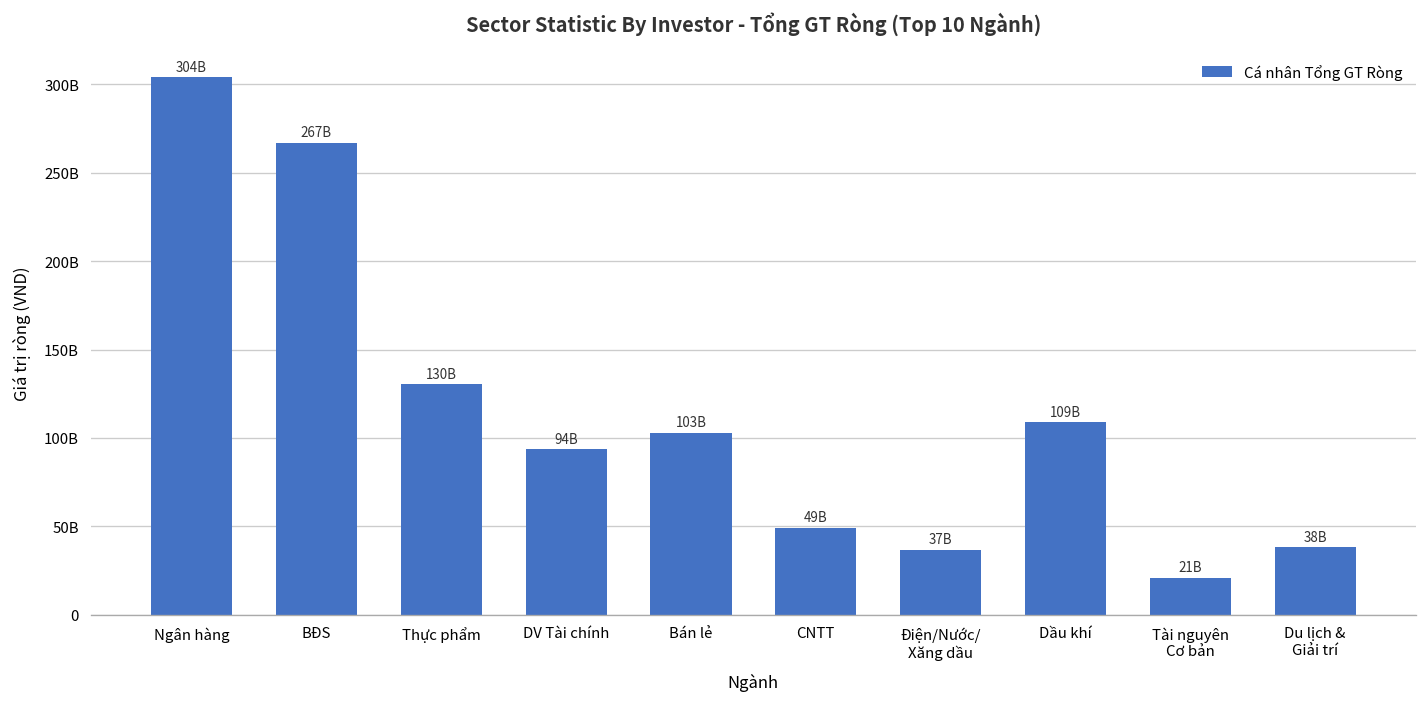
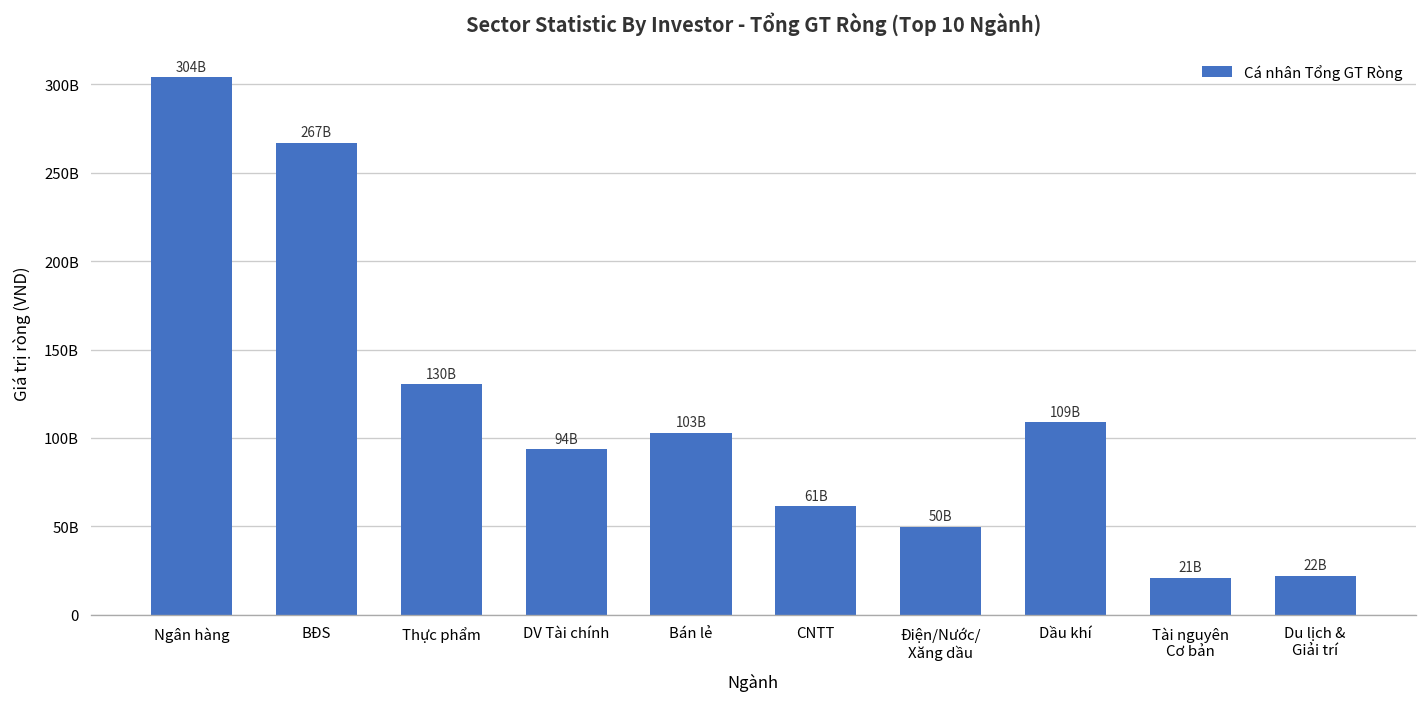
CNTT: 49B -> 61B
Điện/Nước/ Xăng dầu: 37B -> 50B
Du lịch & Giải trí: 38B -> 22B
